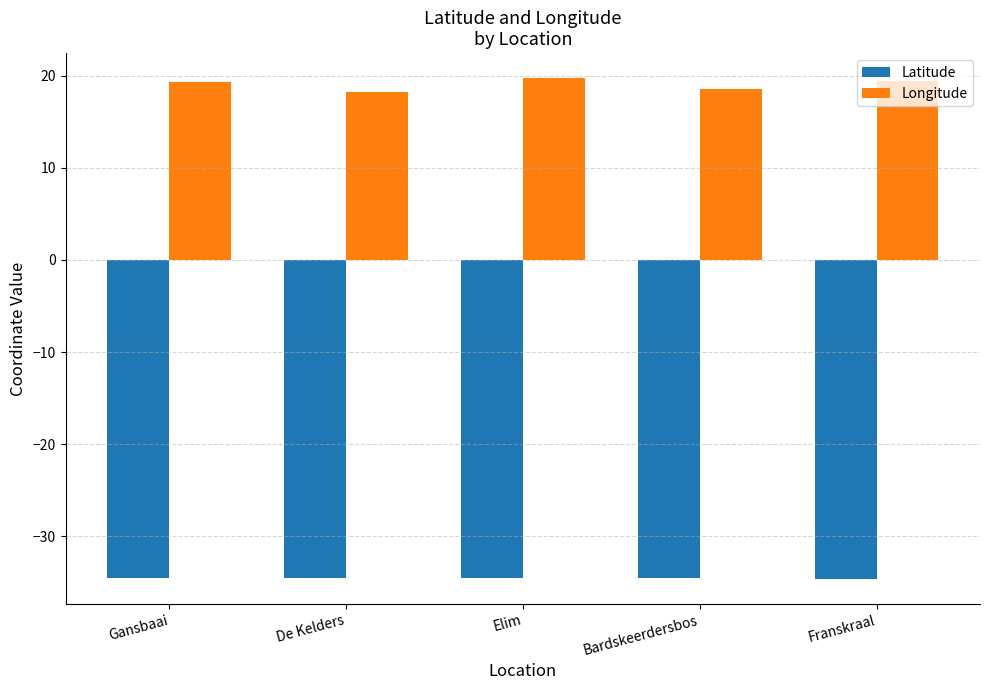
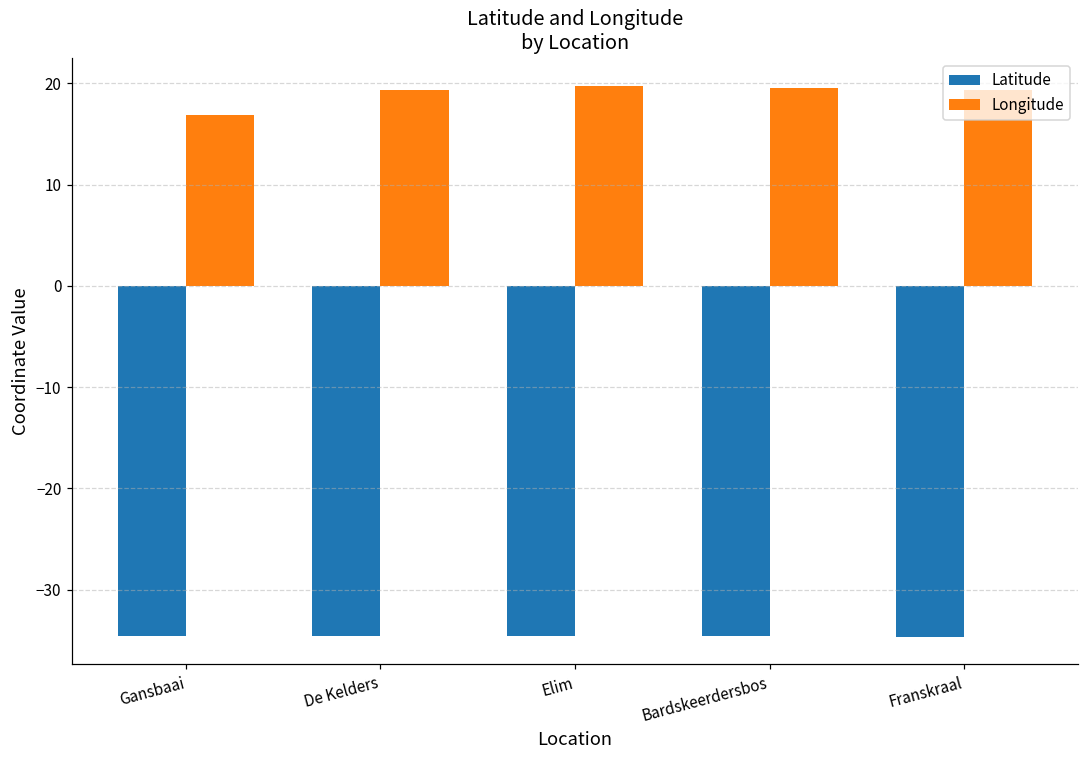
Longitude, Gansbaai: 19 -> 17
Longitude, De Kelders: 18 -> 19
Longitude, Bardskeerdersbos: 19 -> 20
